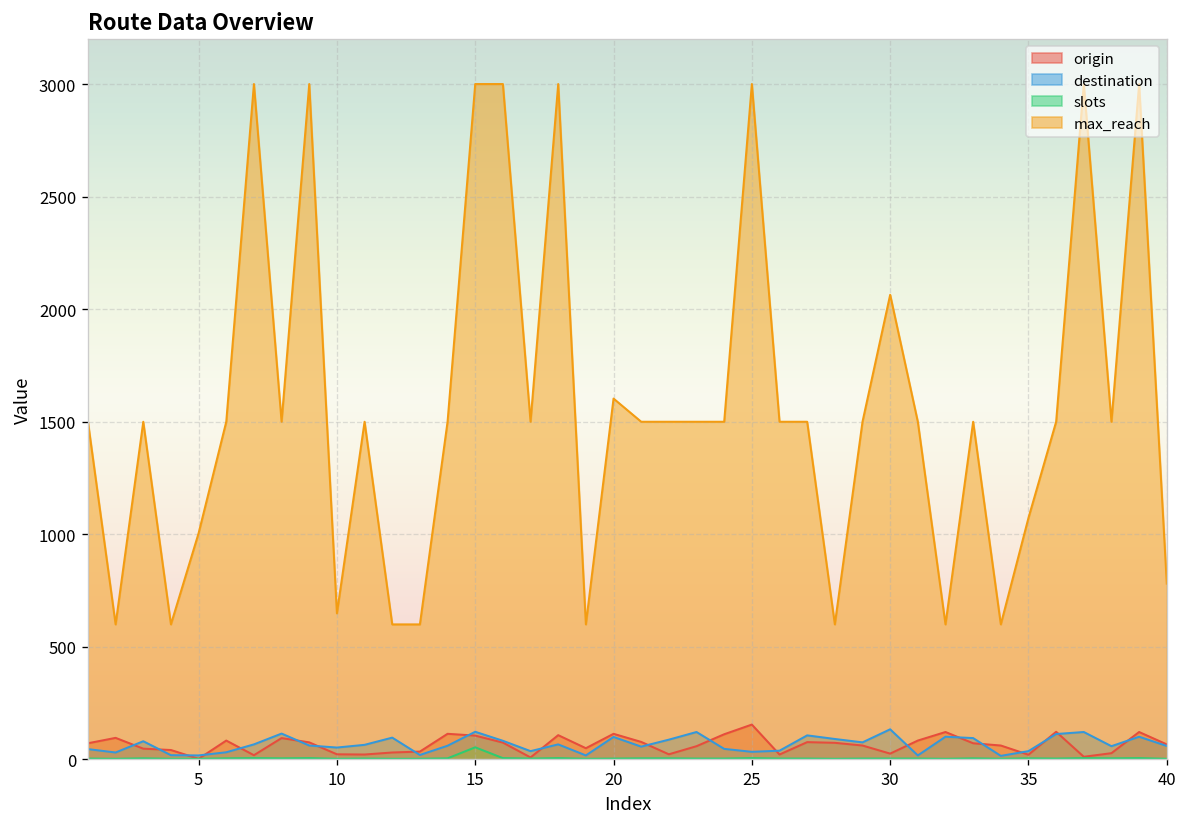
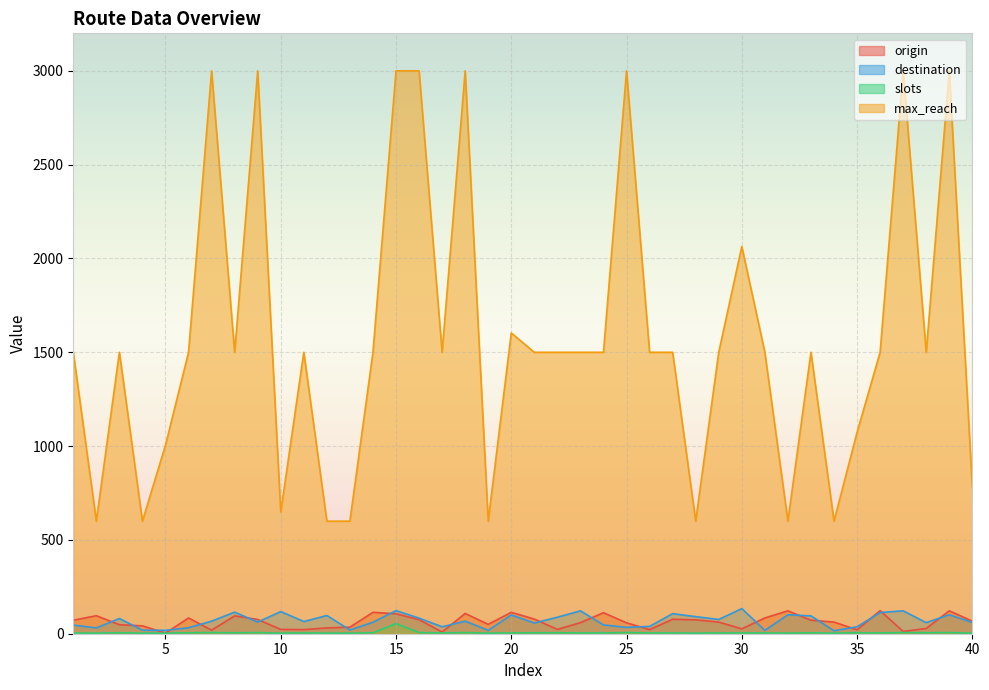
destination, 10: 50 -> 120
origin, 25: 160 -> 60
